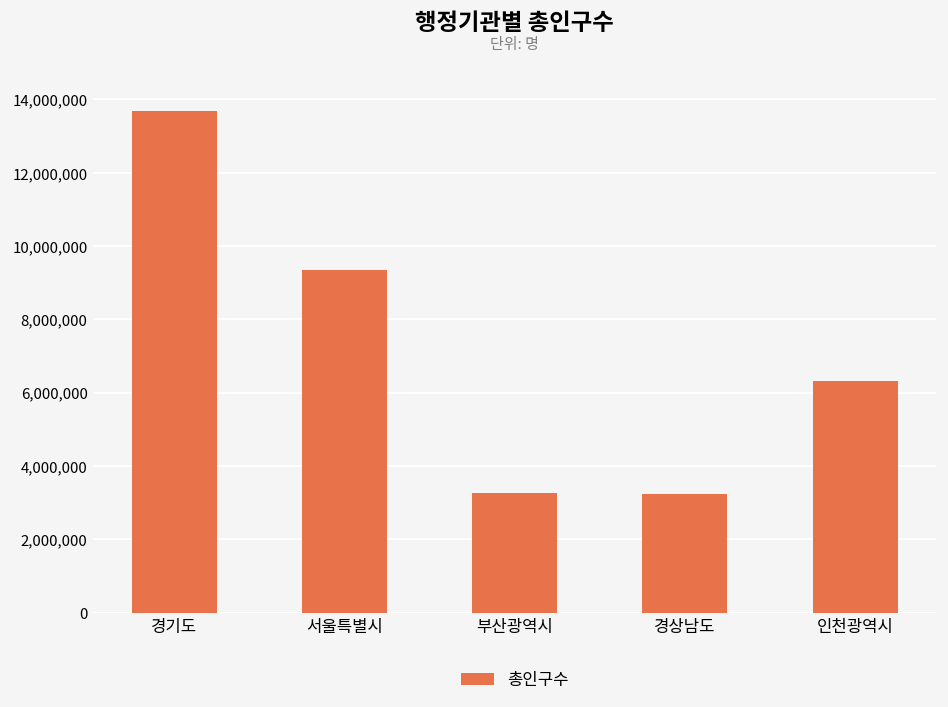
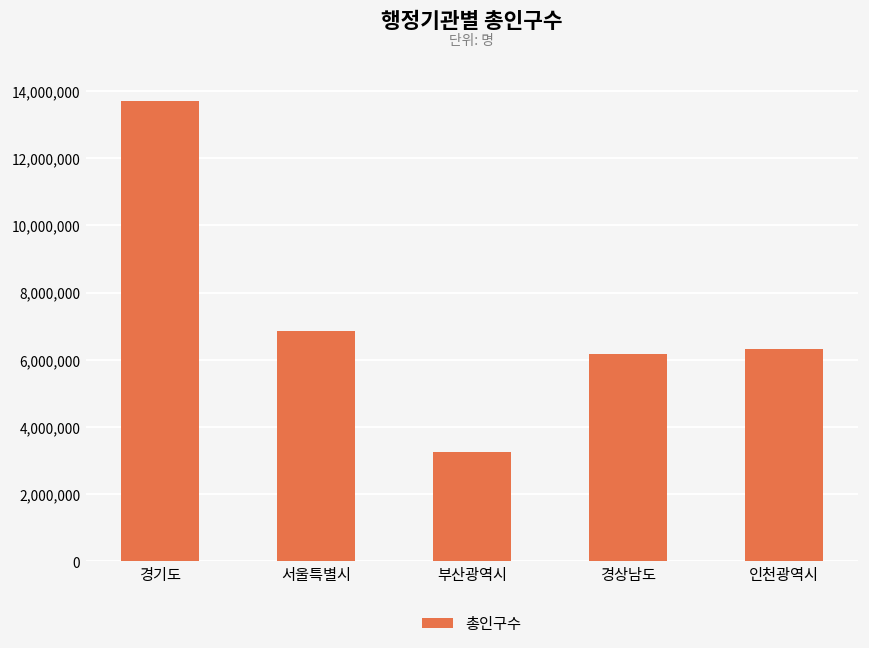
서울특별시: 9,300,000 -> 6,900,000
경상남도: 3,200,000 -> 6,200,000
